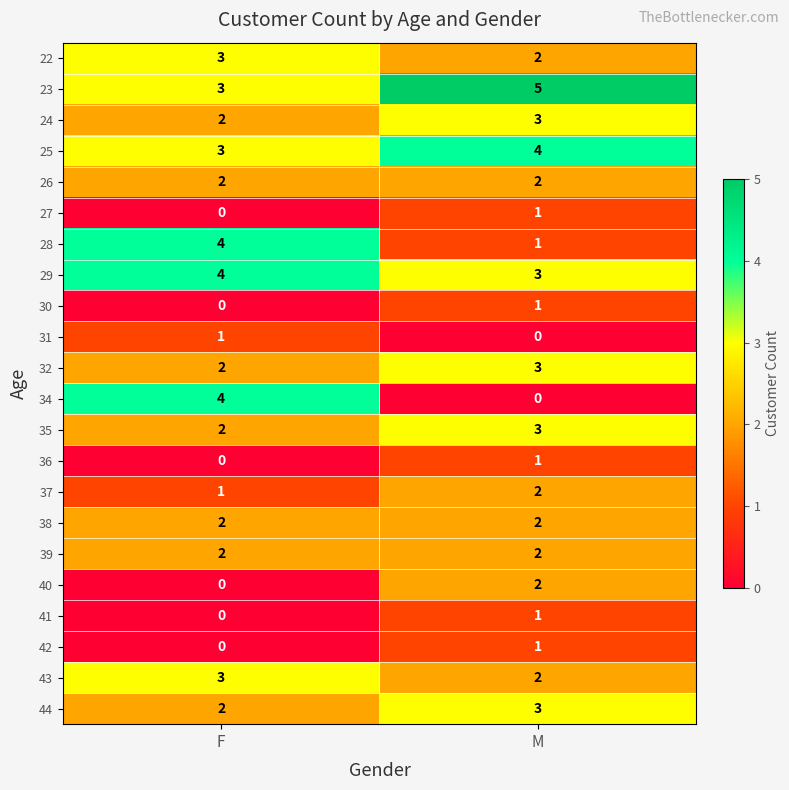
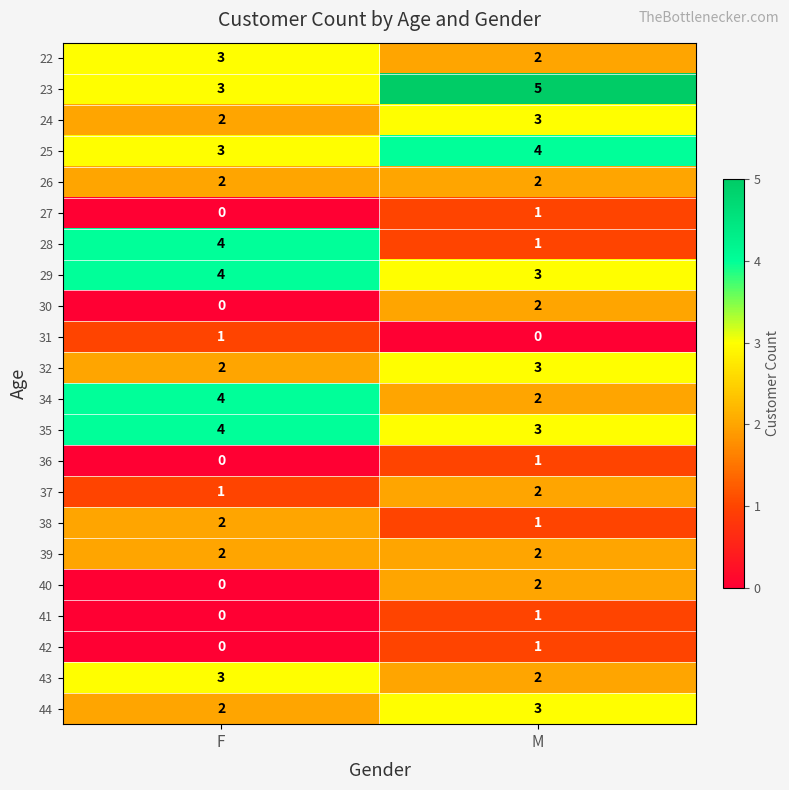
30, M: 1 -> 2
34, M: 0 -> 2
35, F: 2 -> 4
38, M: 2 -> 1
